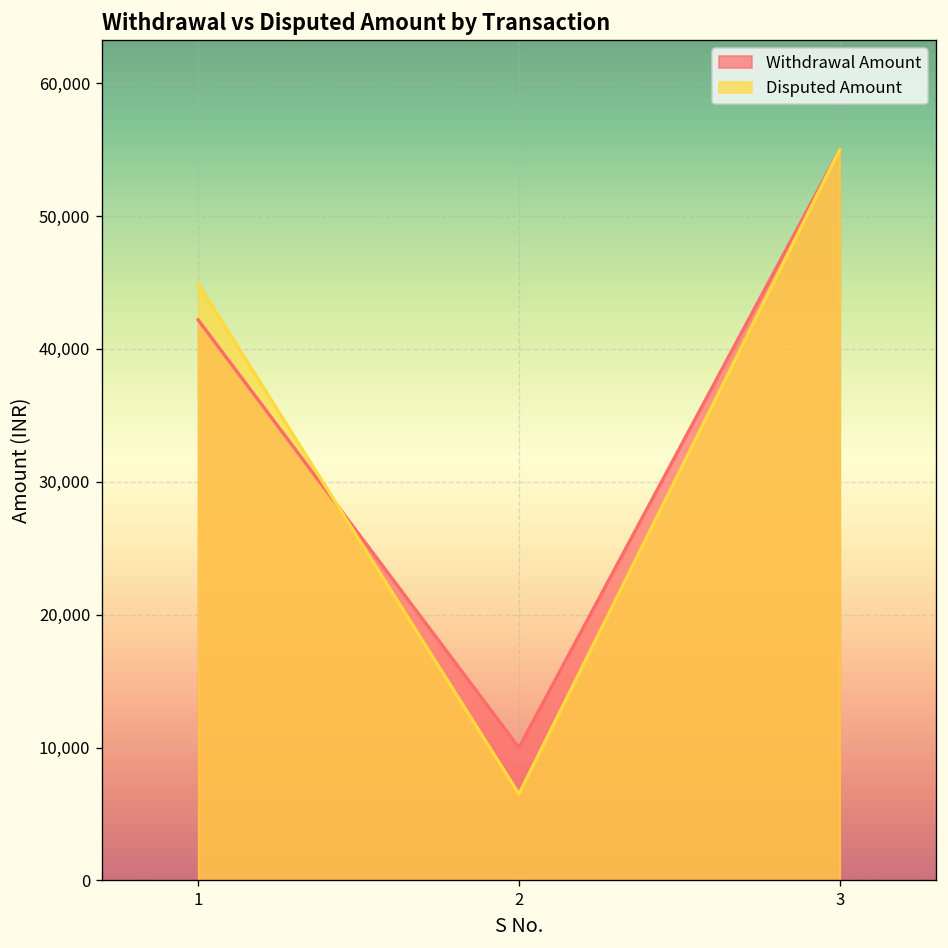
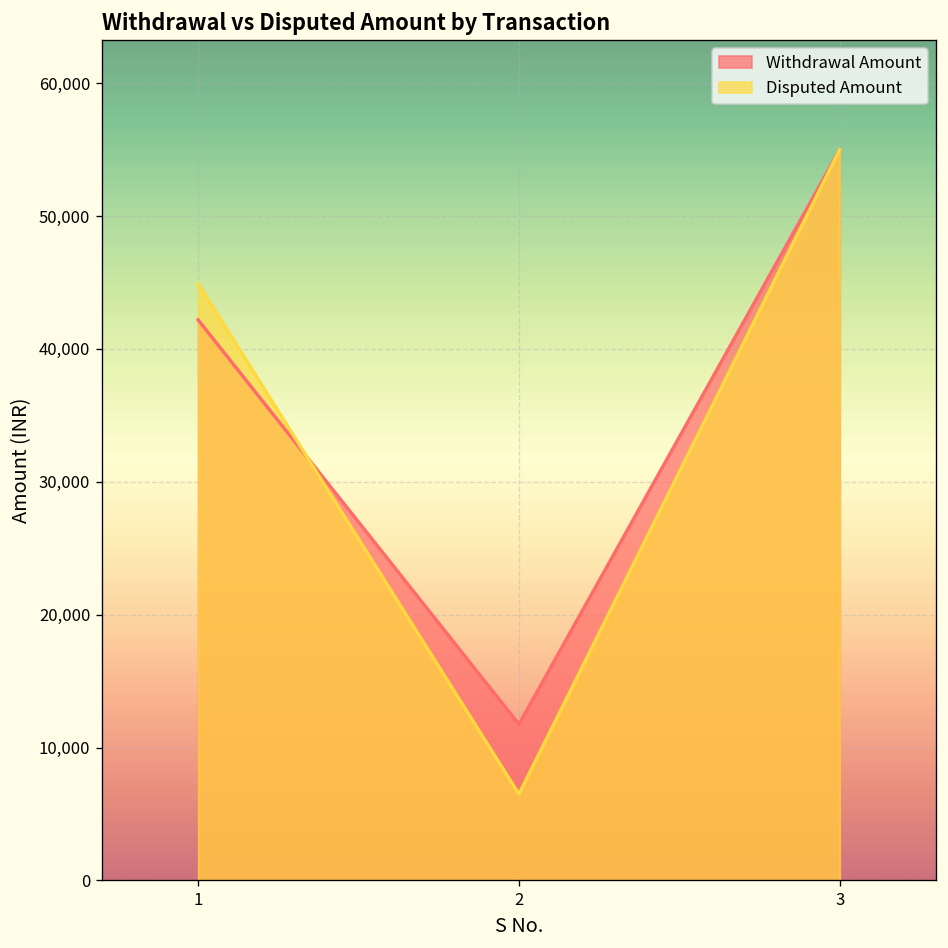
Withdrawal Amount, 2: 10,000 -> 11,800
